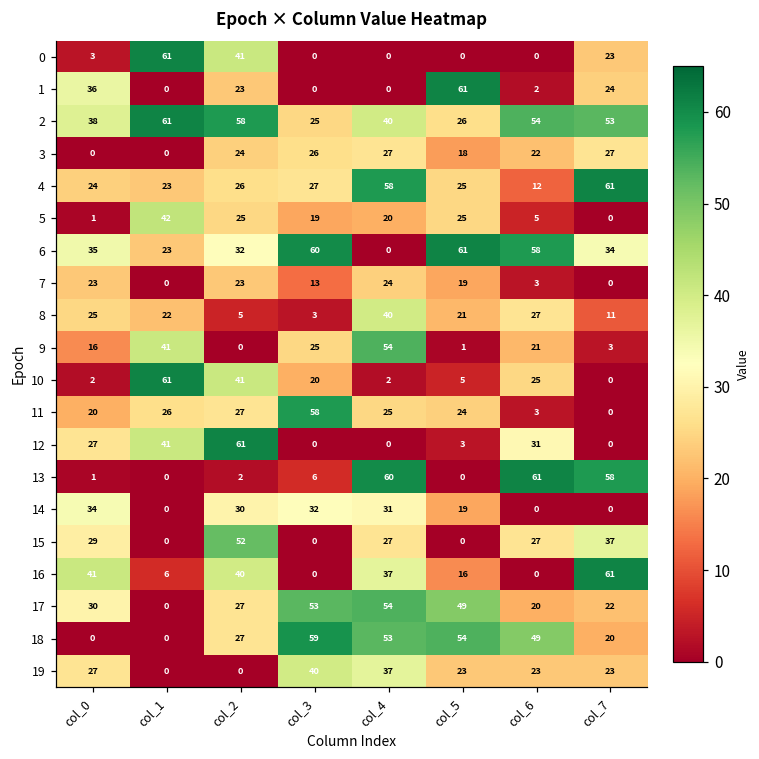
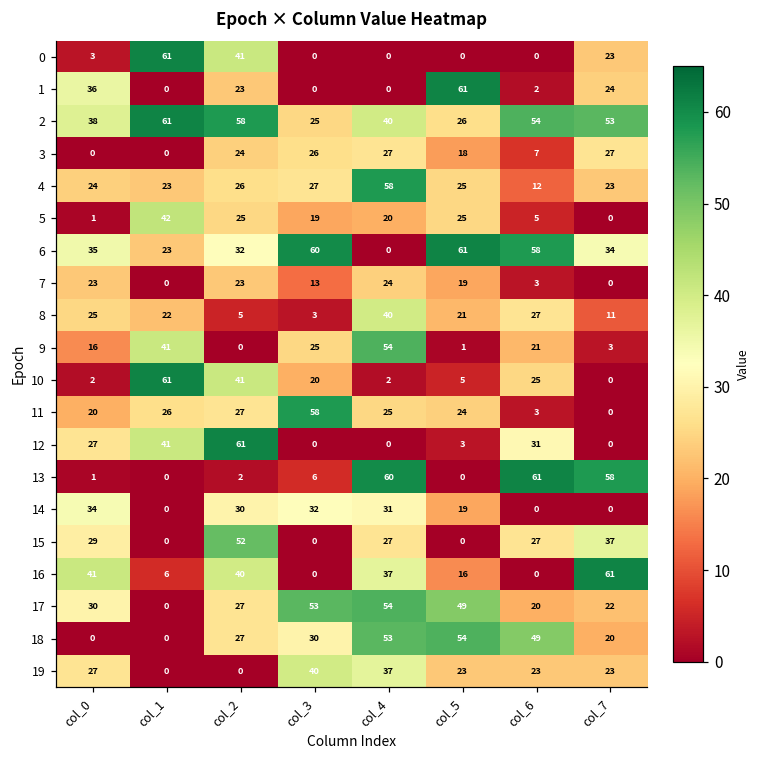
3, col_6: 22 -> 7
4, col_7: 61 -> 23
18, col_3: 59 -> 30
